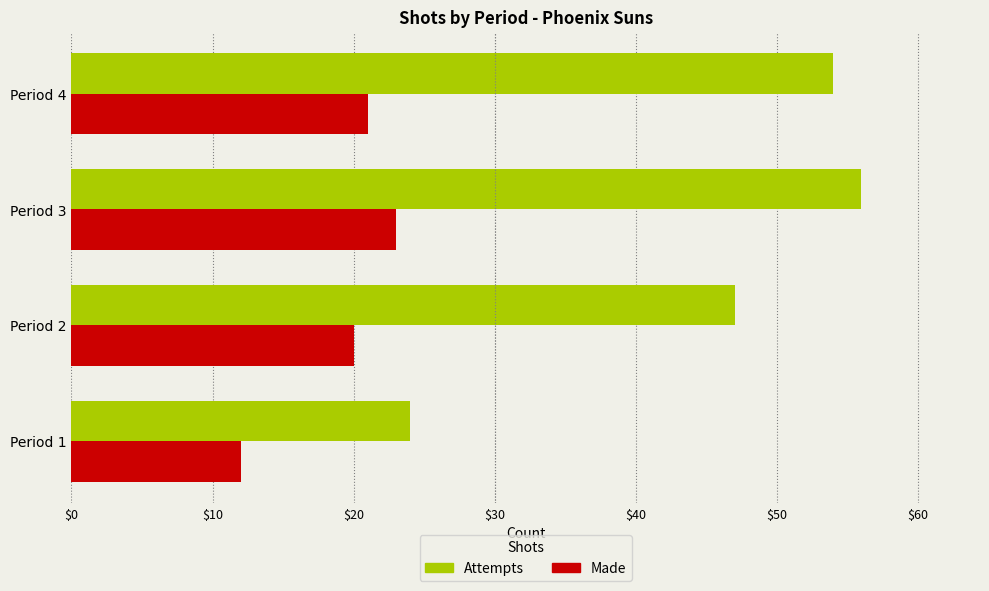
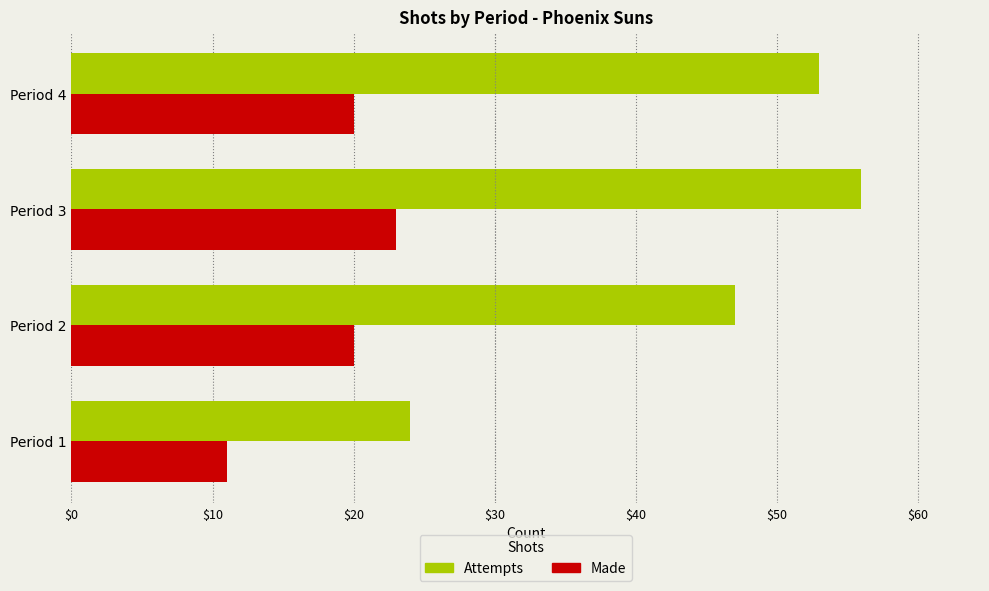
Attempts, Period 4: $54 -> $53
Made, Period 4: $21 -> $20
Made, Period 1: $12 -> $11
